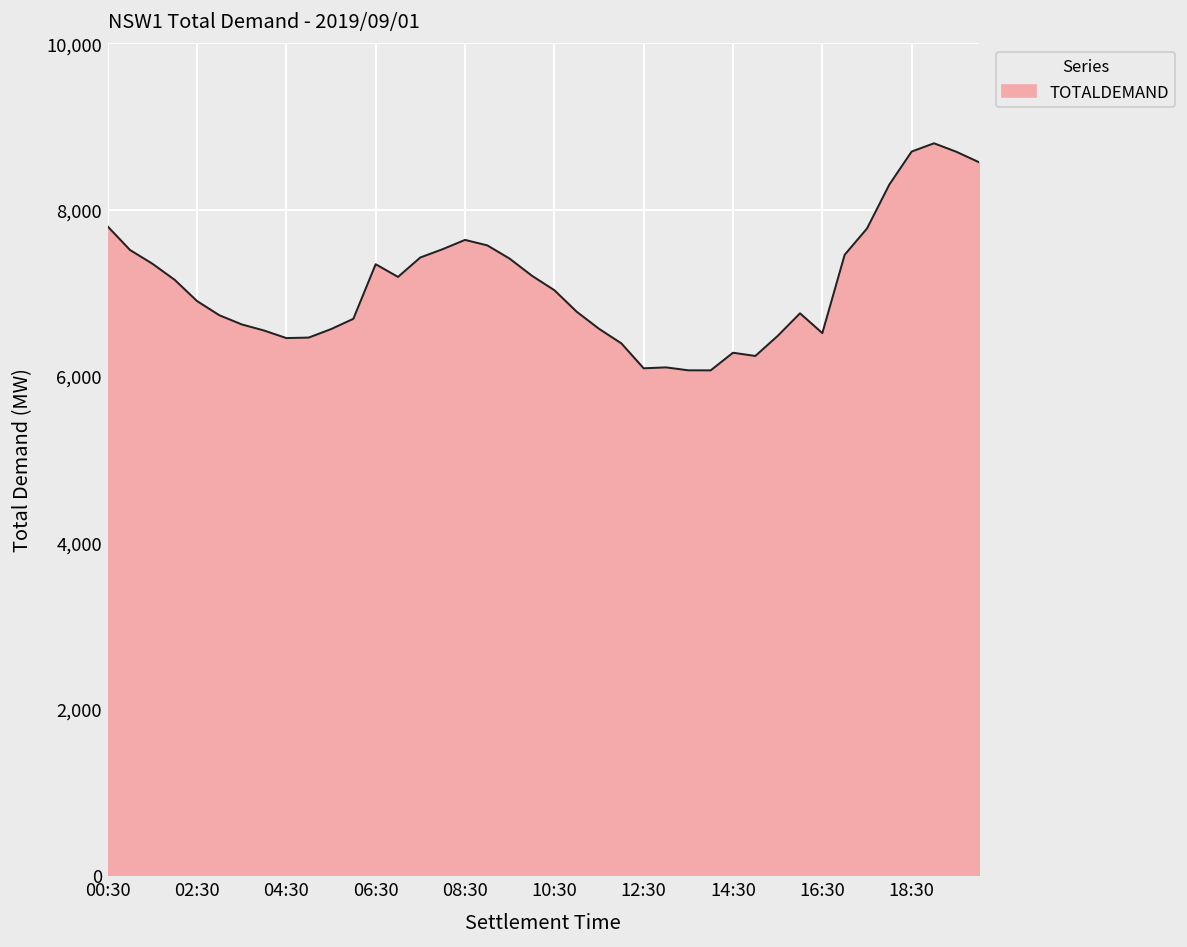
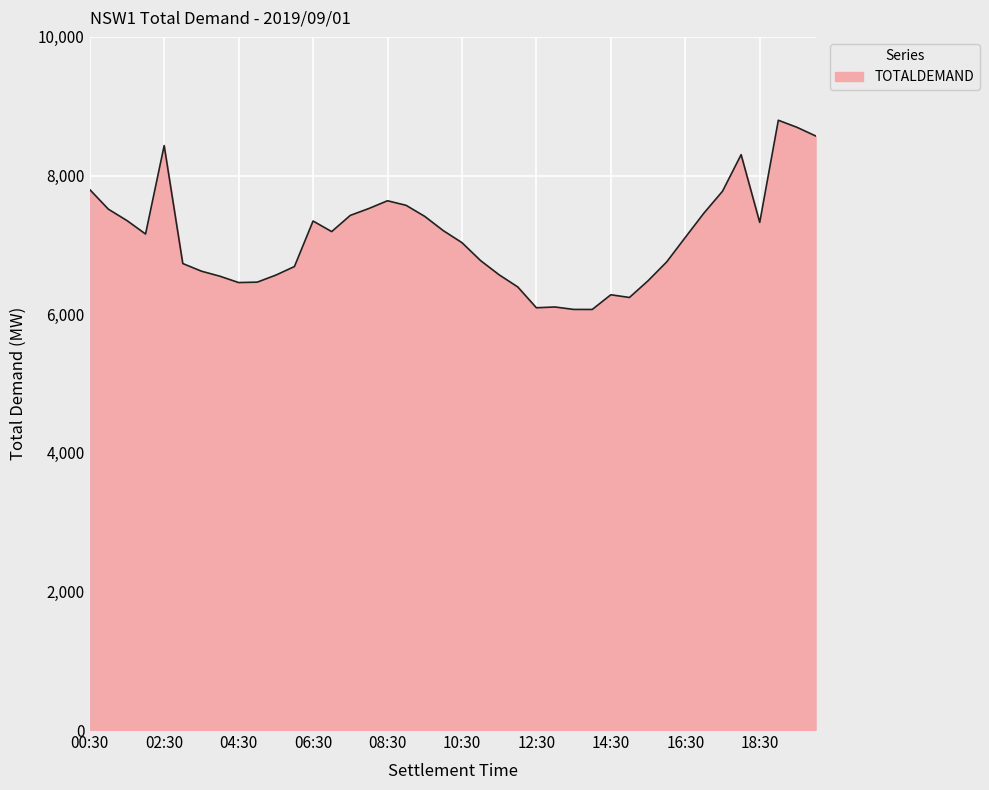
02:30: 6,900 -> 8,400
16:30: 6,500 -> 7,100
18:30: 8,700 -> 7,300
